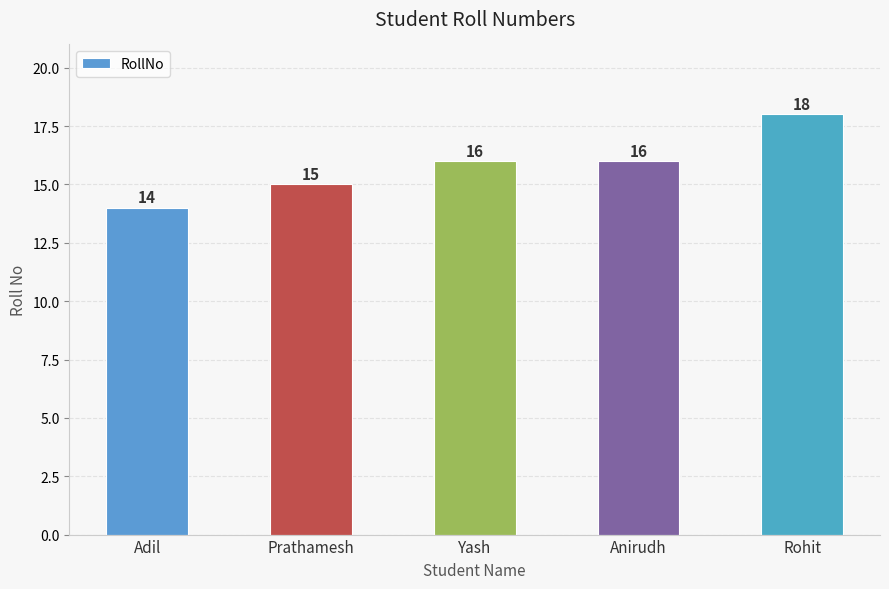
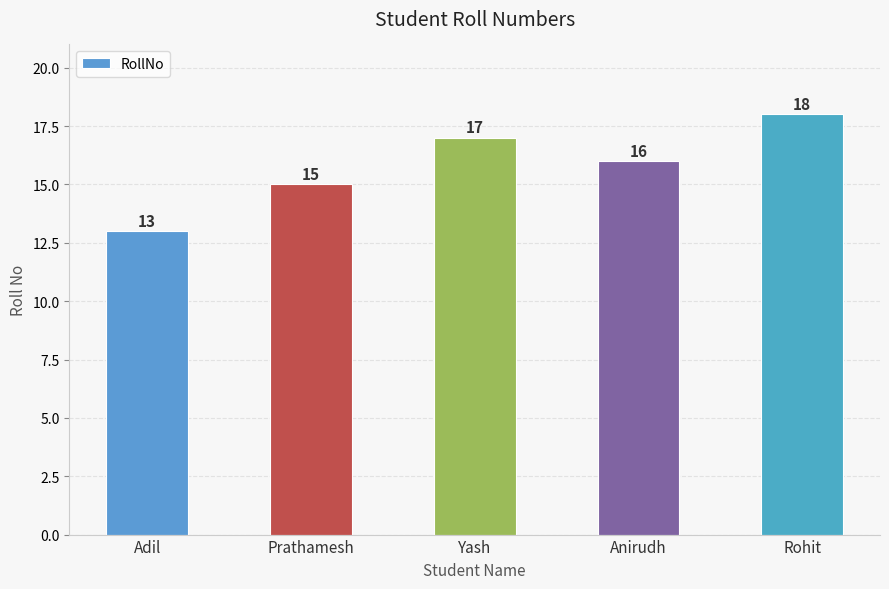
Adil: 14 -> 13
Yash: 16 -> 17
